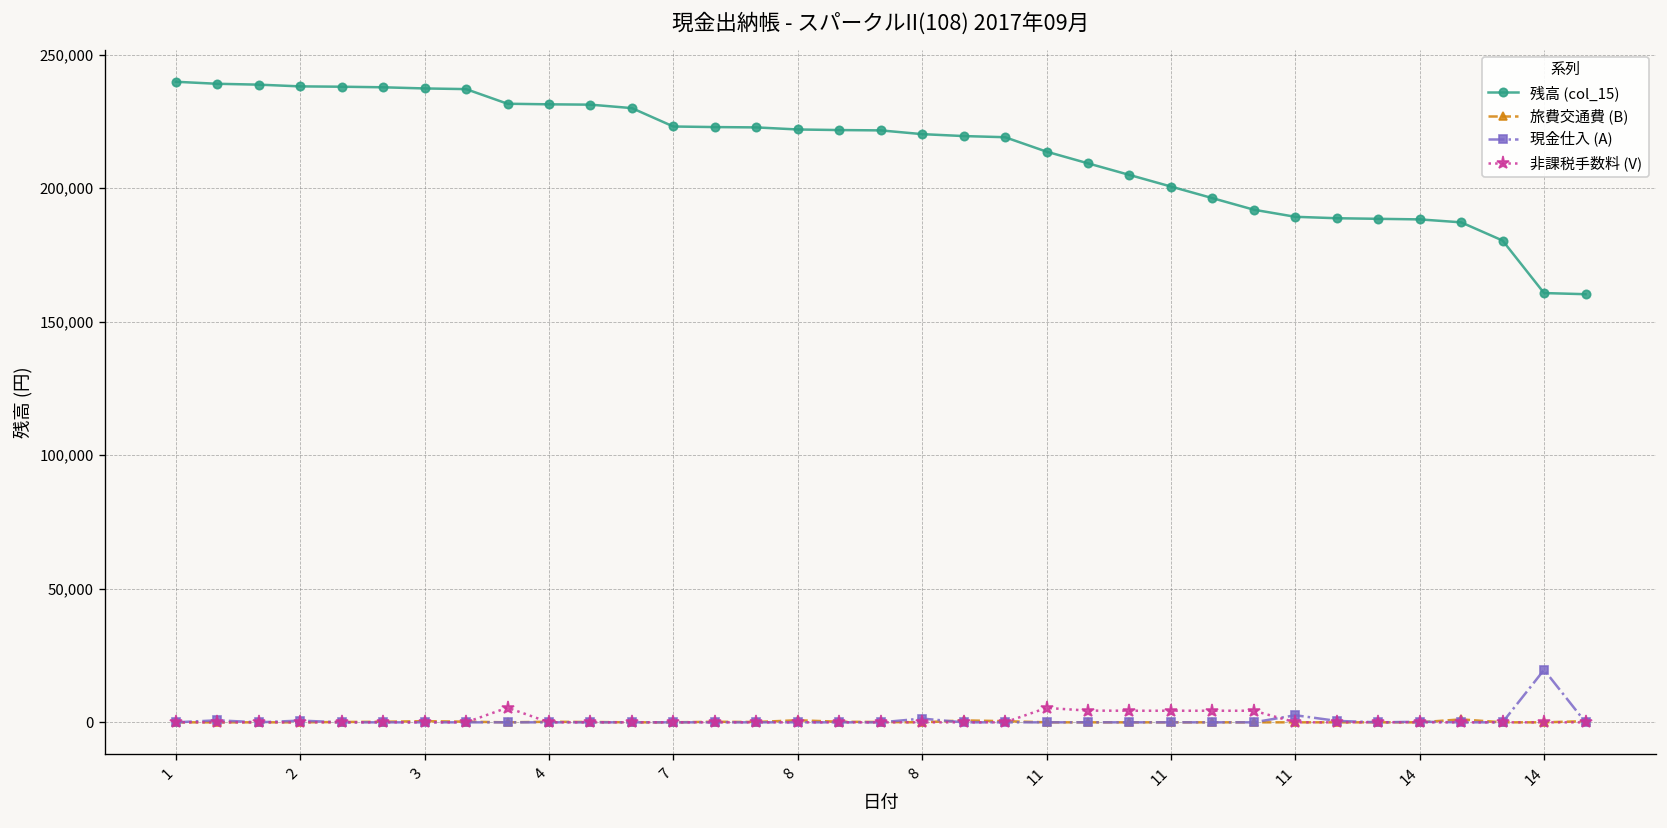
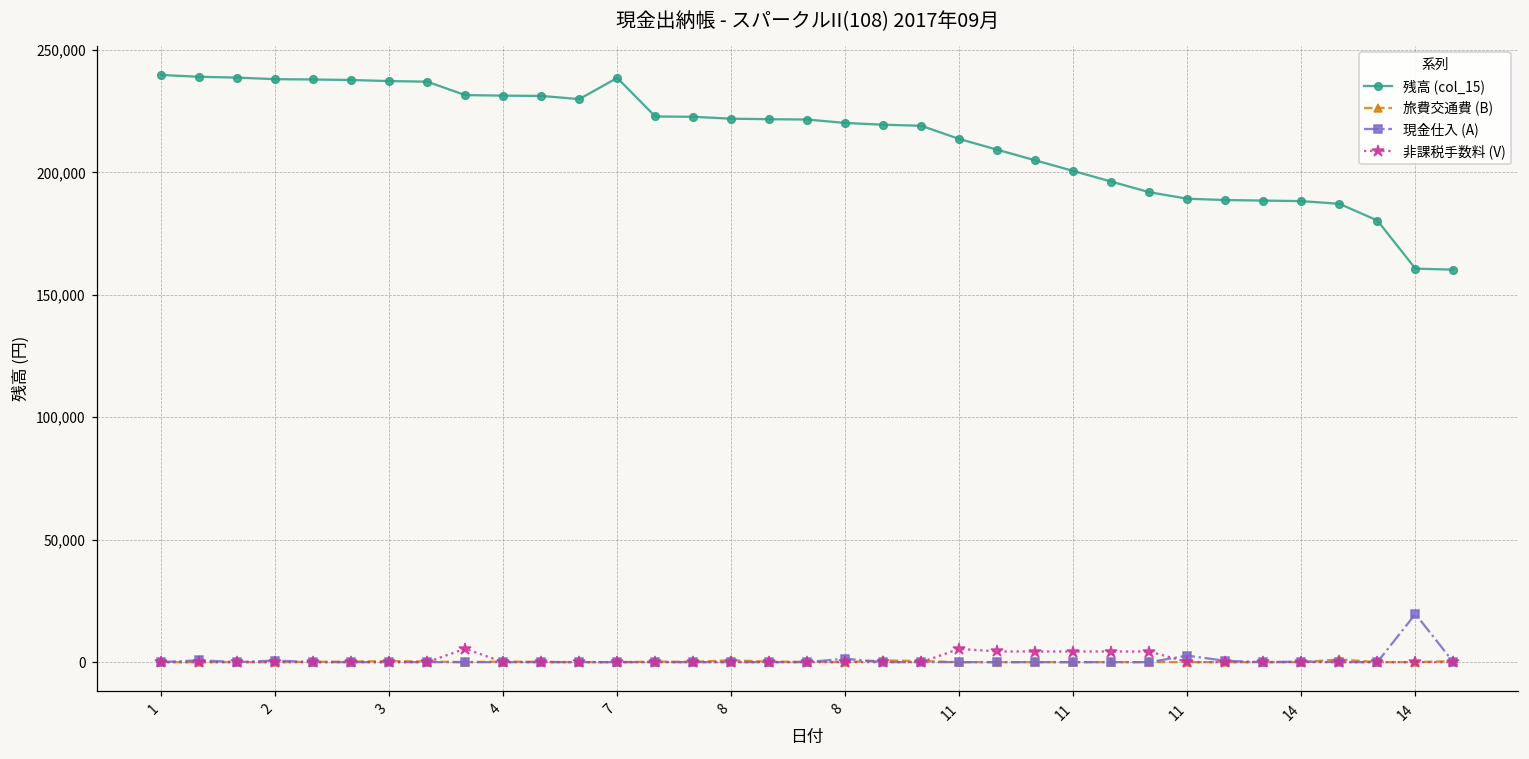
残高 (col_15), 7: 223,000 -> 239,000
